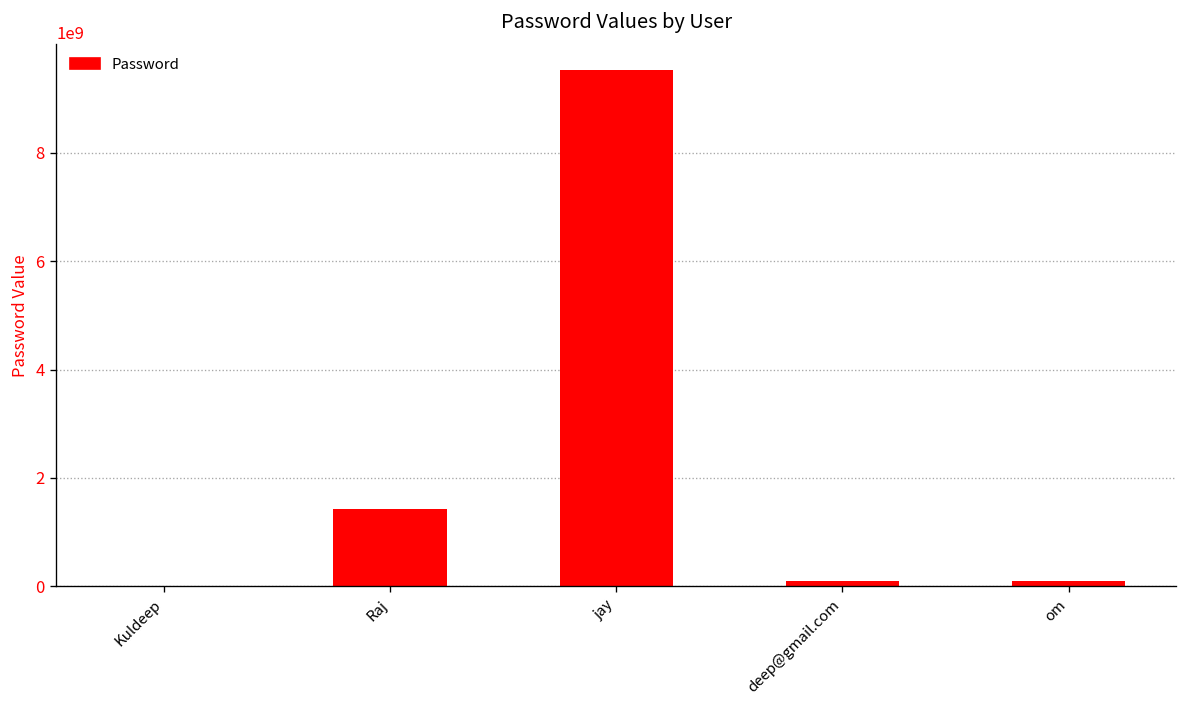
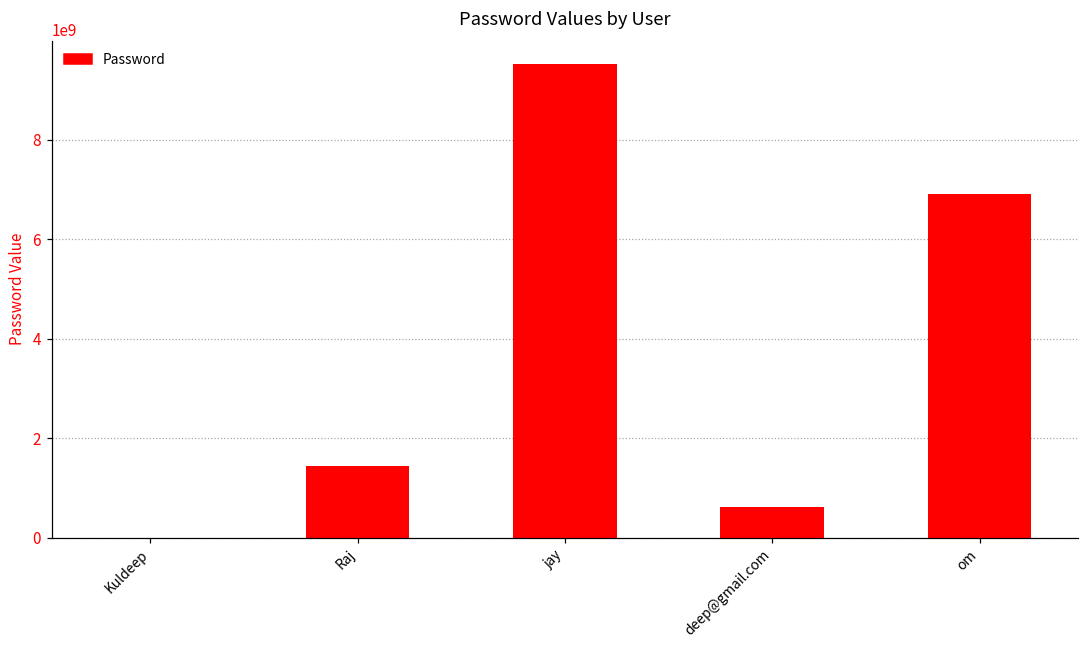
deep@gmail.com: 100000000 -> 600000000
om: 100000000 -> 6900000000
